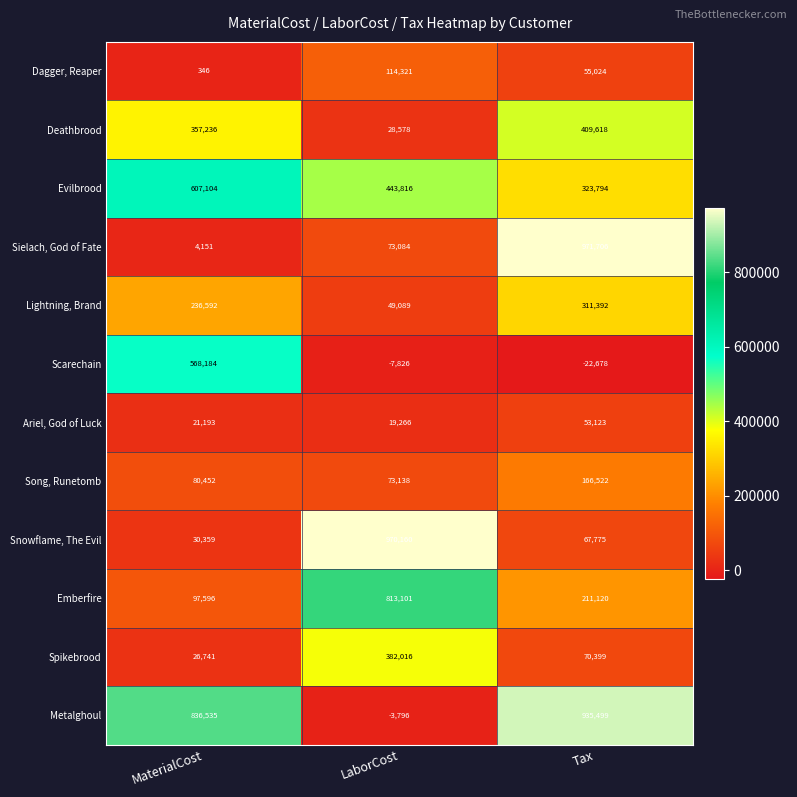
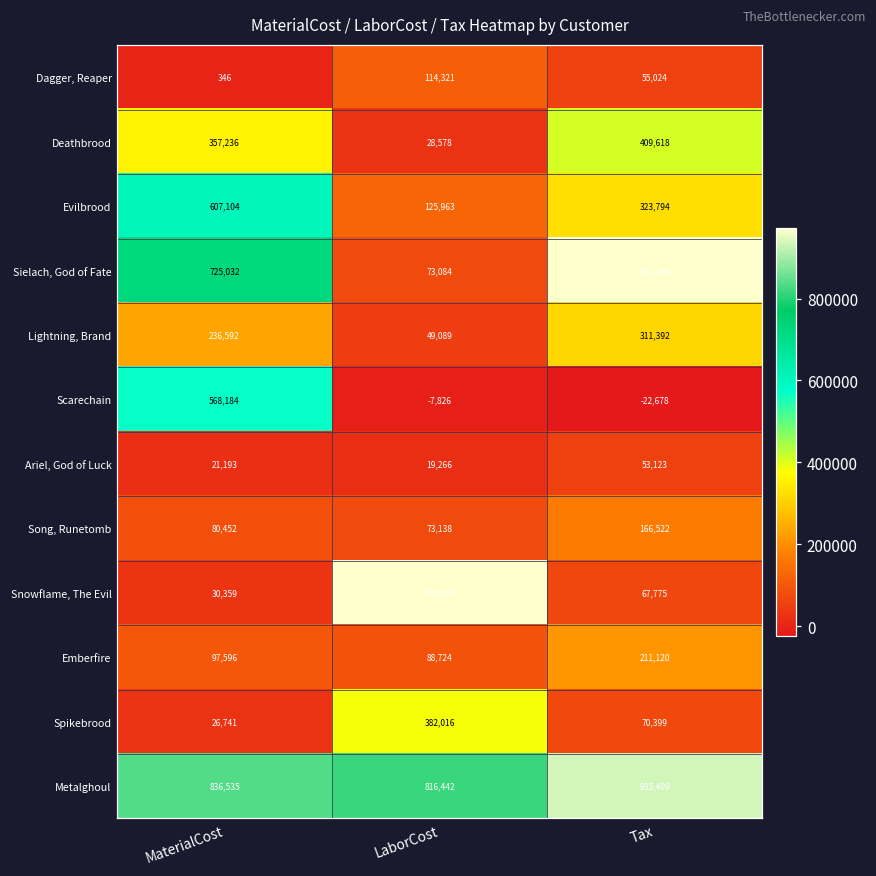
Evilbrood, LaborCost: 443,816 -> 125,963
Sielach, God of Fate, MaterialCost: 4,151 -> 725,032
Emberfire, LaborCost: 813,101 -> 88,724
Metalghoul, LaborCost: -3,796 -> 816,442
